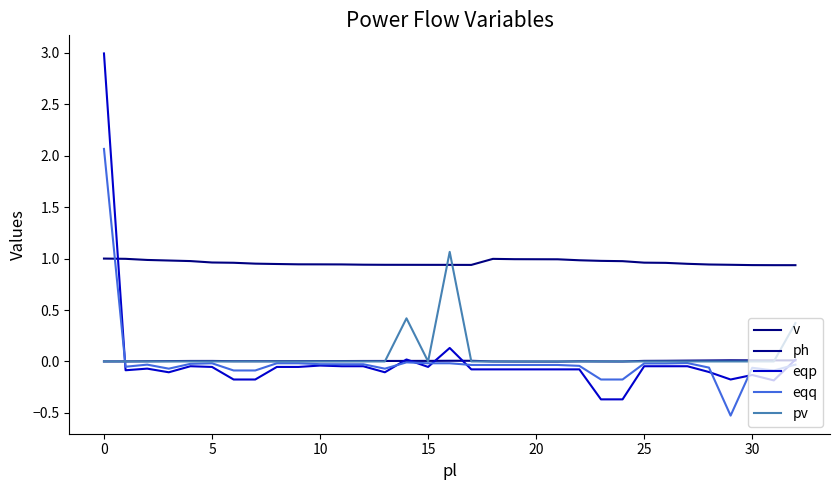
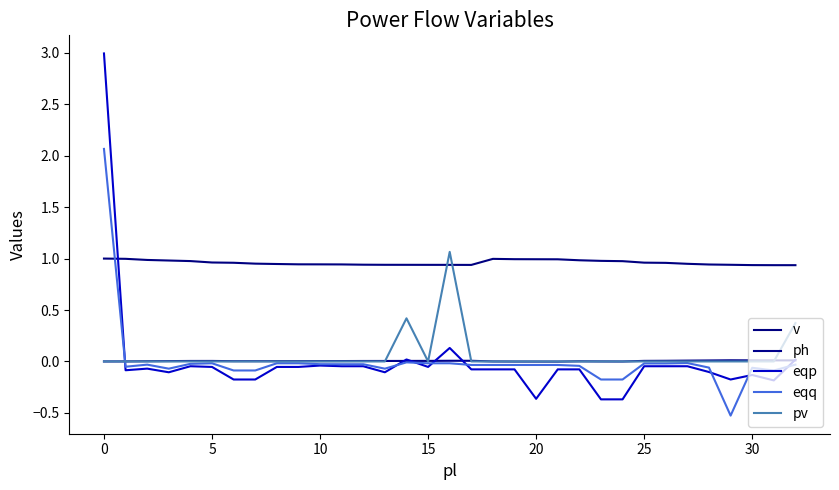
eqp, 20: -0.08 -> -0.36
